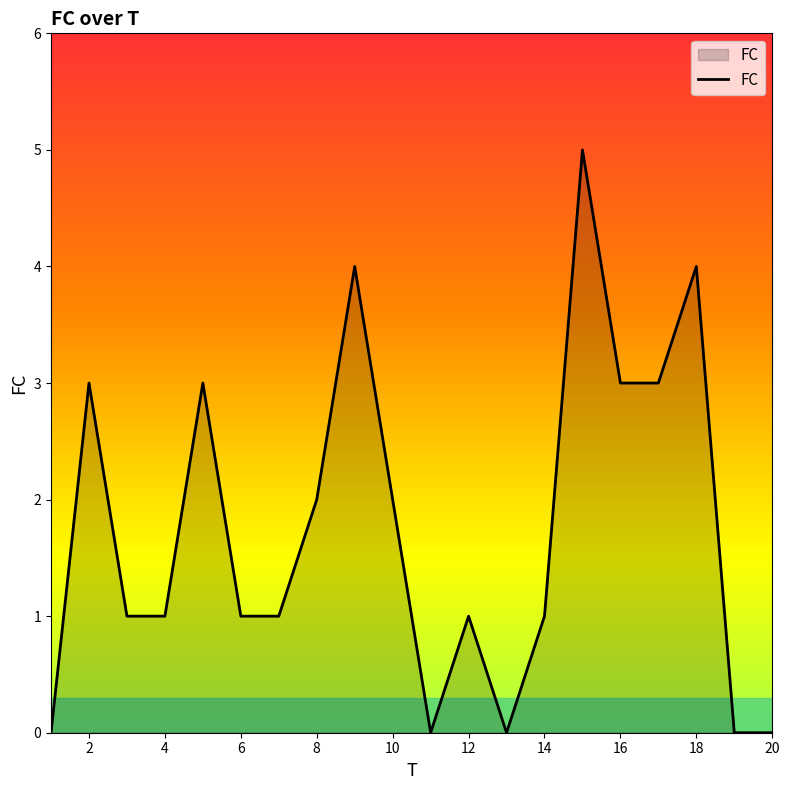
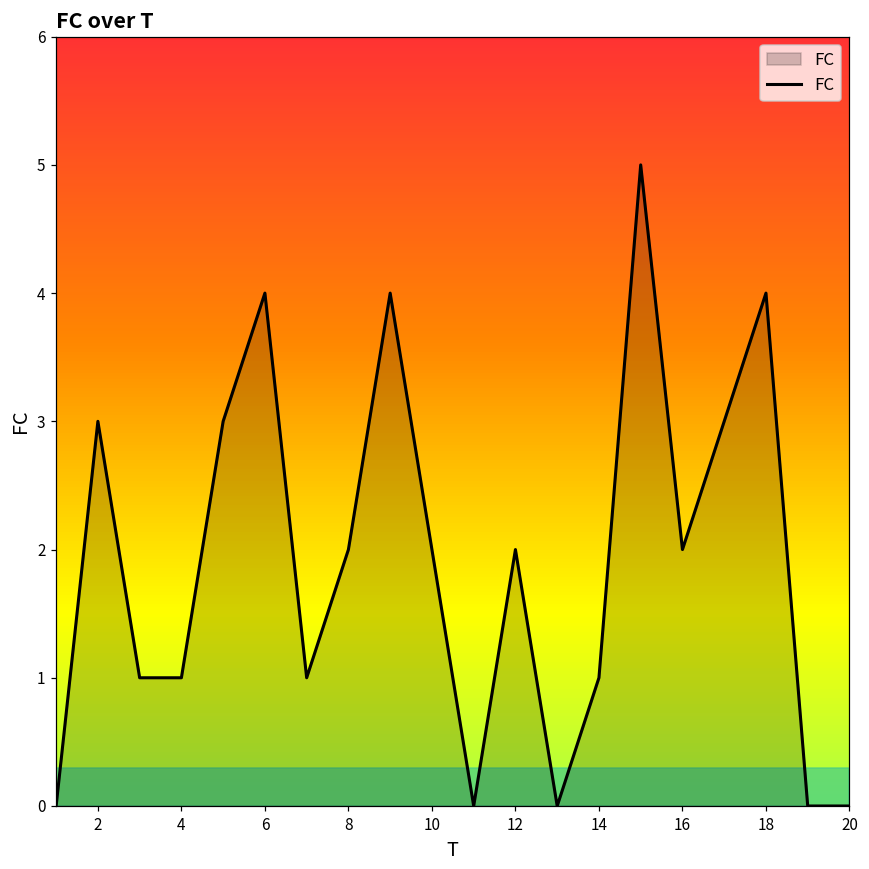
6: 1 -> 4
12: 1 -> 2
16: 3 -> 2
